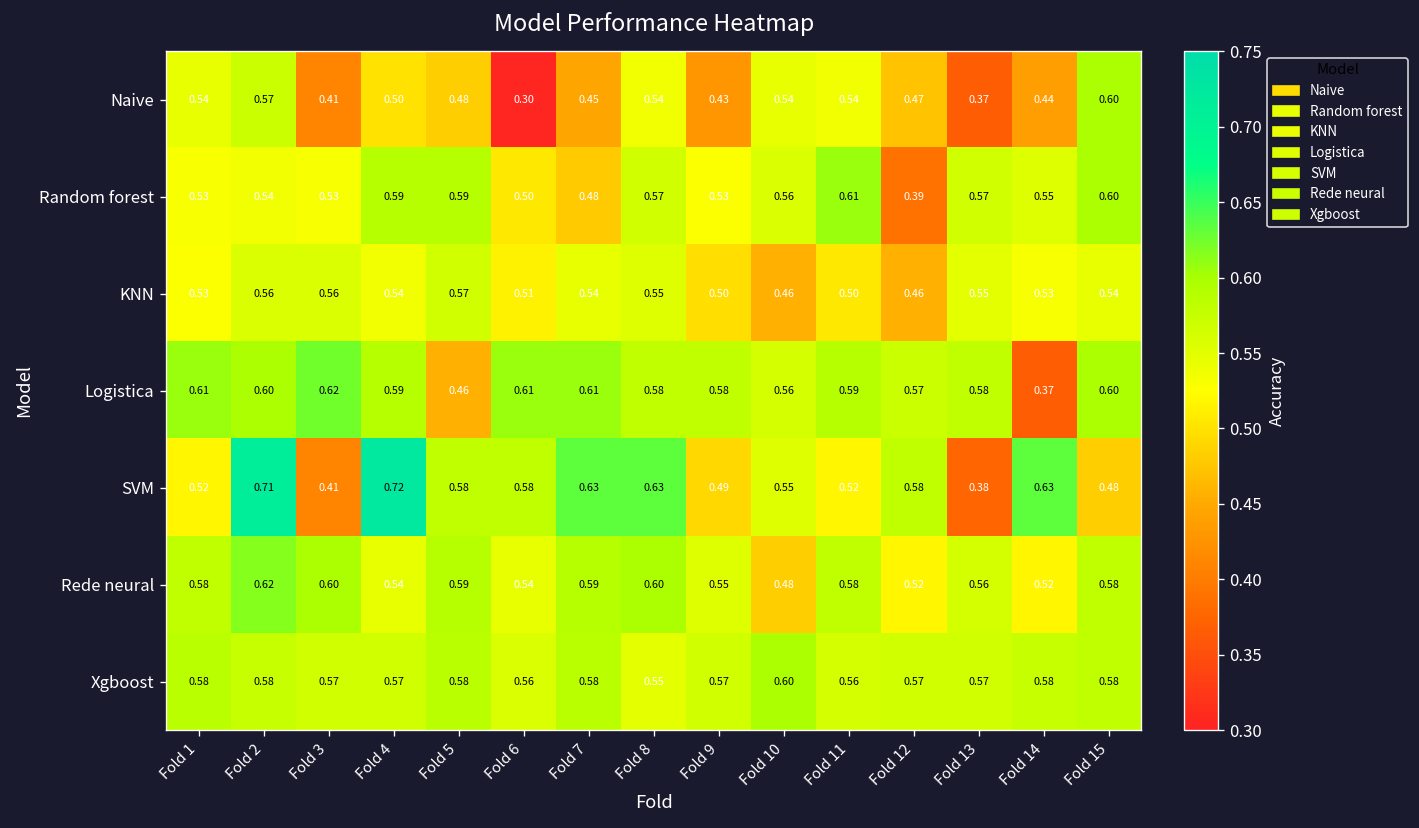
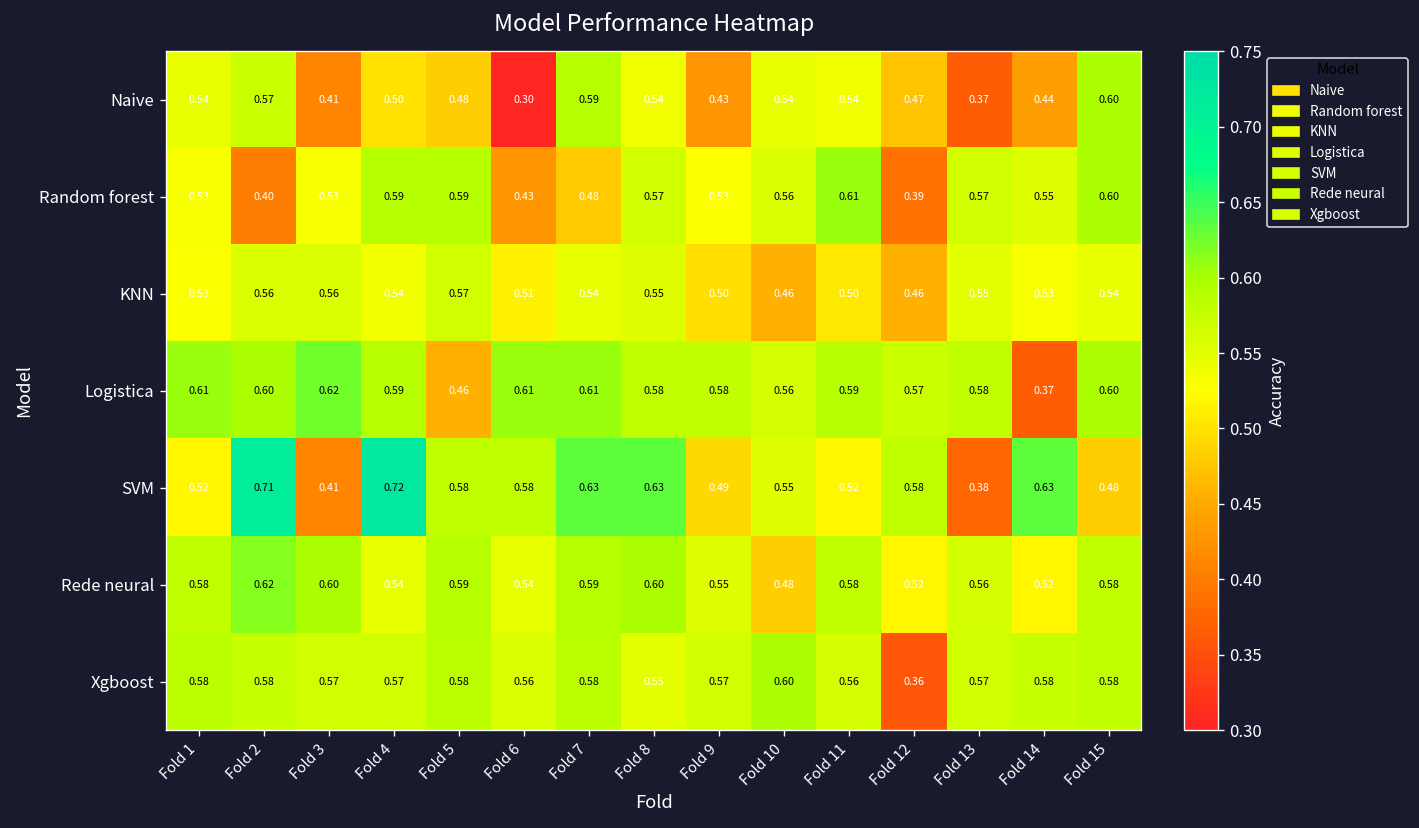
Naive, Fold 7: 0.45 -> 0.59
Random forest, Fold 2: 0.54 -> 0.40
Random forest, Fold 6: 0.50 -> 0.43
Xgboost, Fold 12: 0.57 -> 0.36
